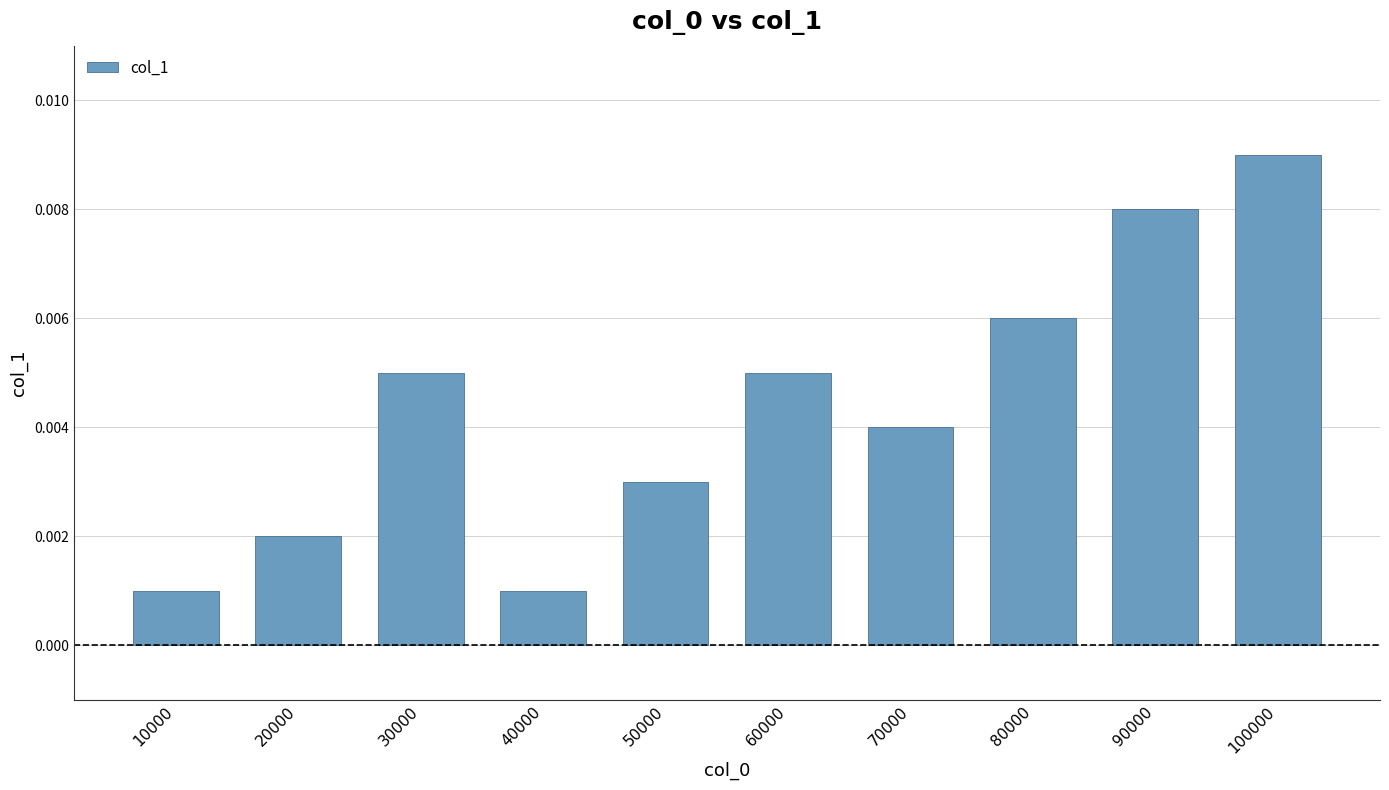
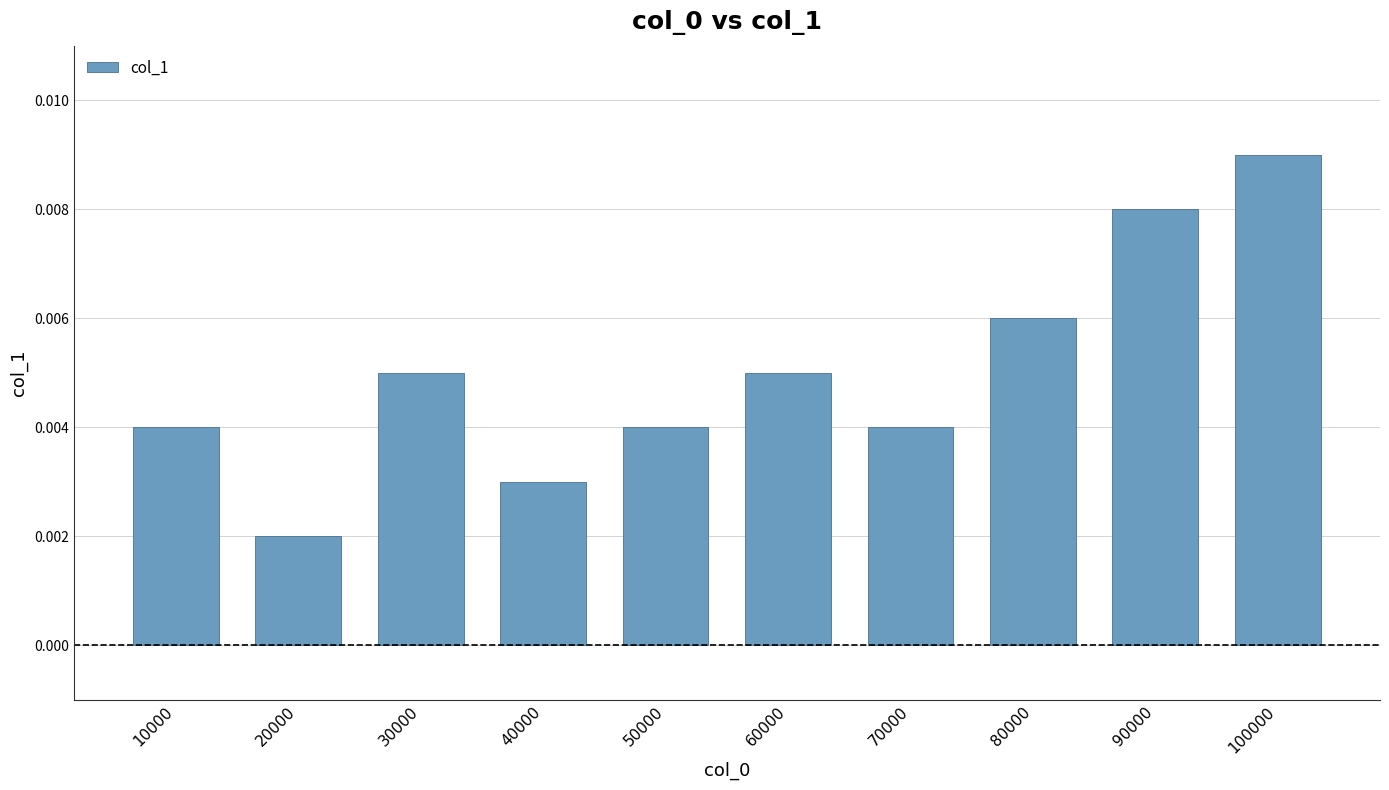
10000: 0.001 -> 0.004
40000: 0.001 -> 0.003
50000: 0.003 -> 0.004
